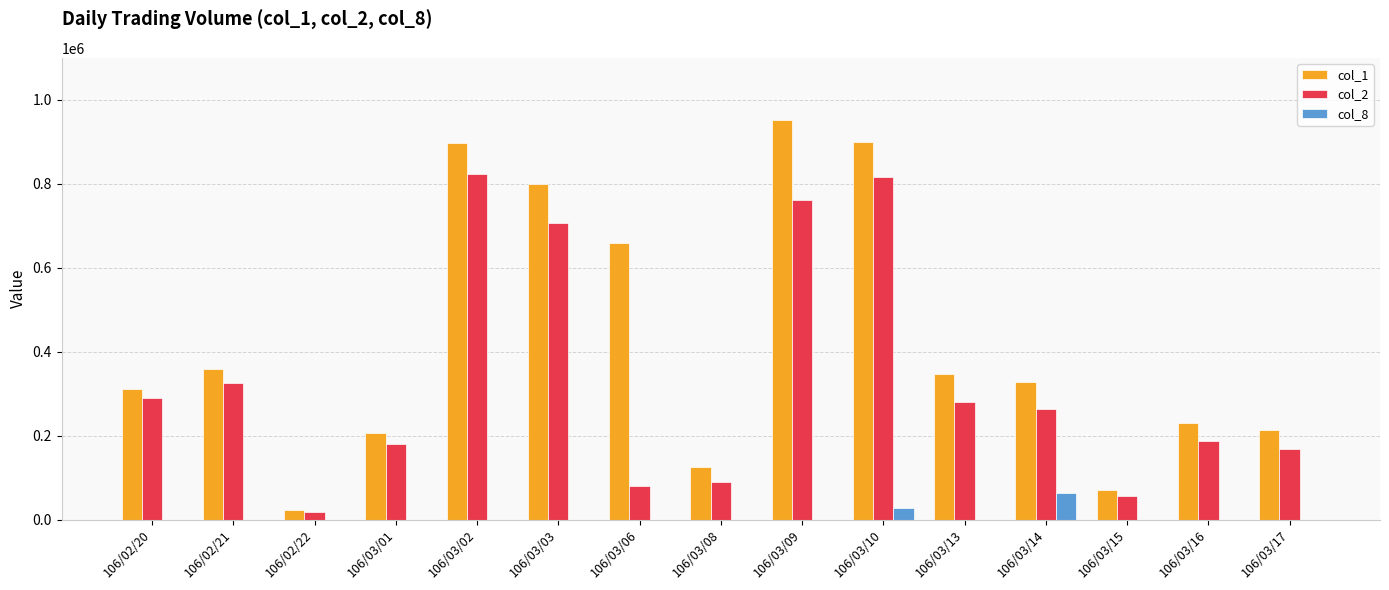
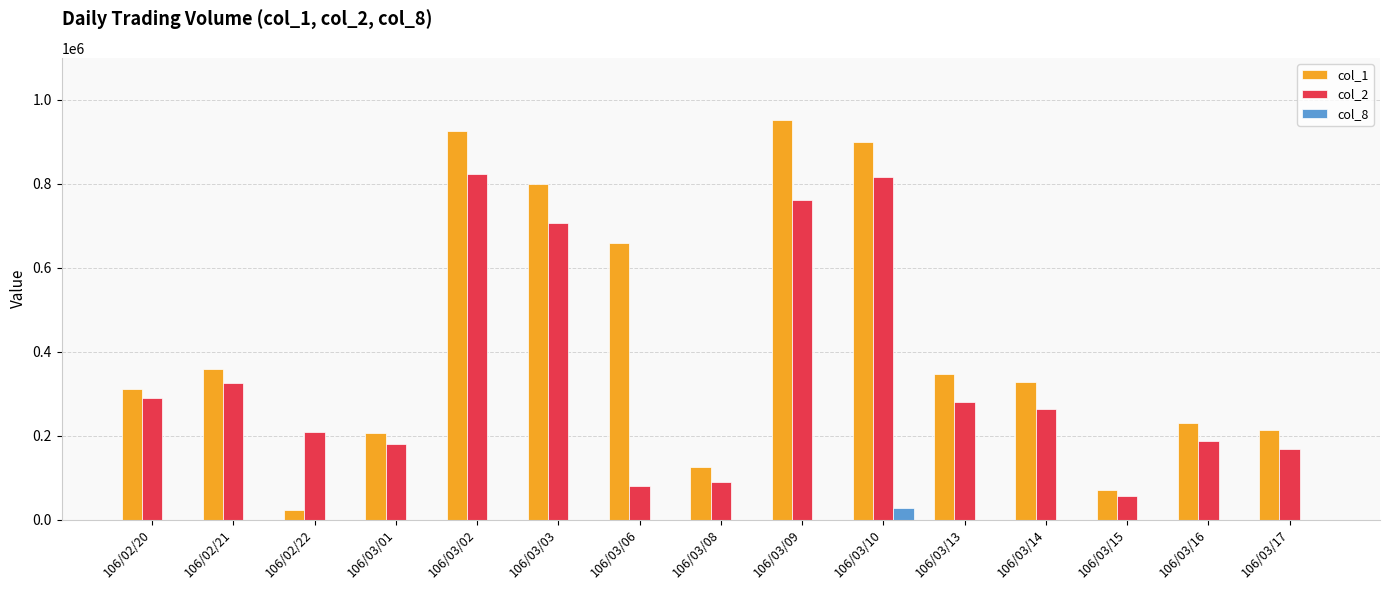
col_2, 106/02/22: 20000 -> 210000
col_1, 106/03/02: 900000 -> 930000
col_8, 106/03/14: 60000 -> 0
